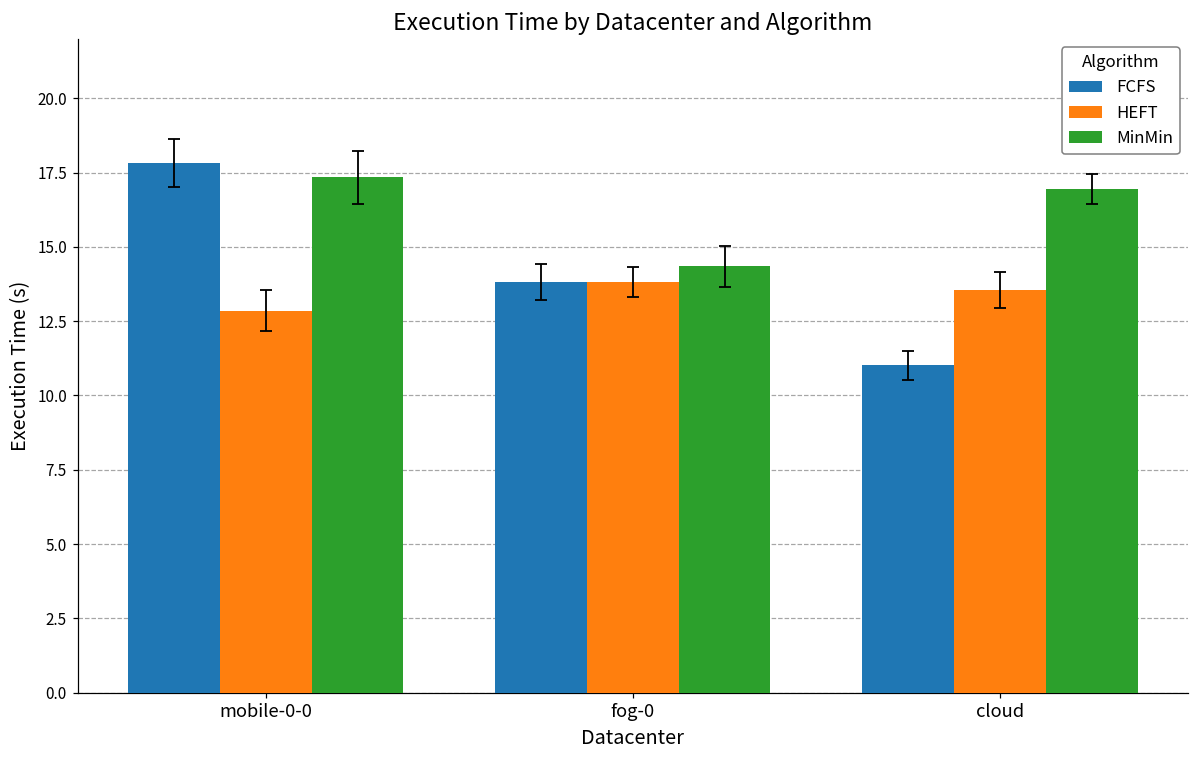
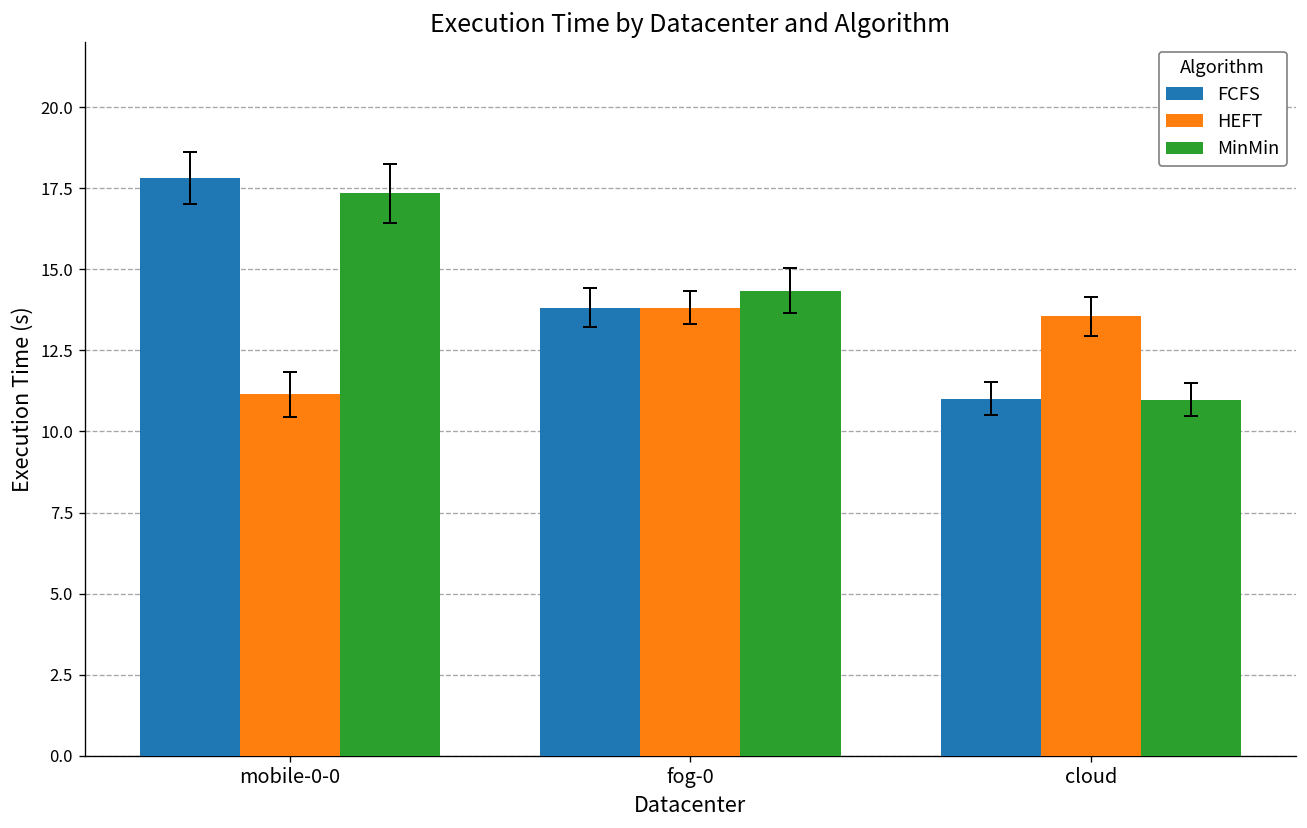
HEFT, mobile-0-0: 12.9 -> 11.1
MinMin, cloud: 16.9 -> 11.0
